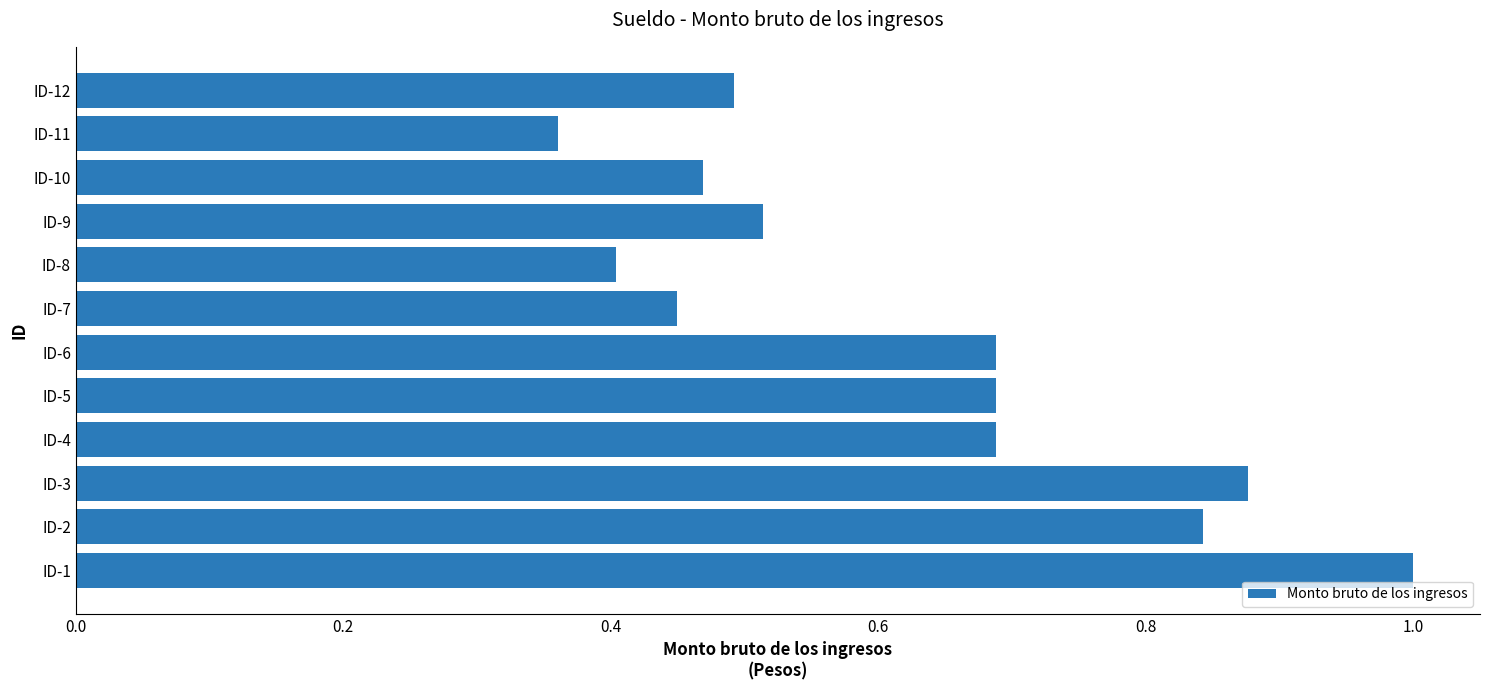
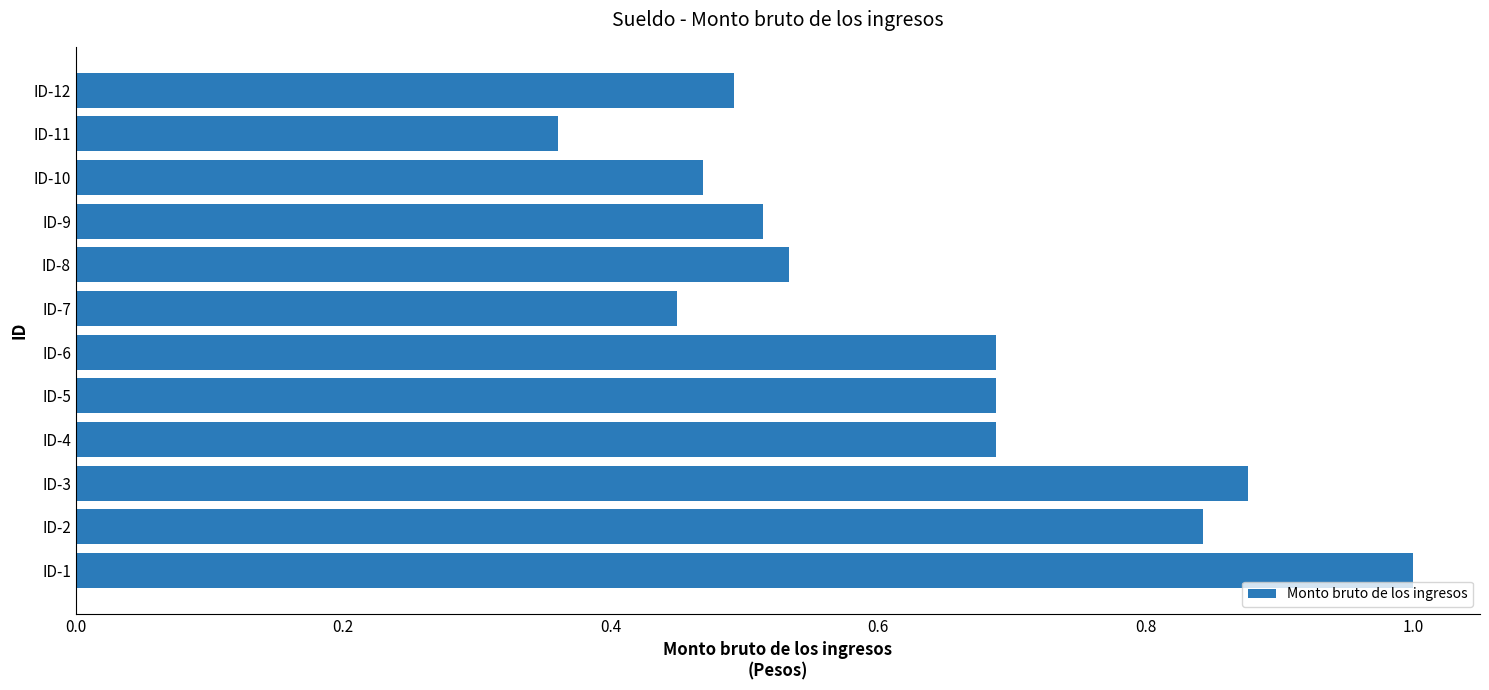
ID-8: 0.404 -> 0.533
